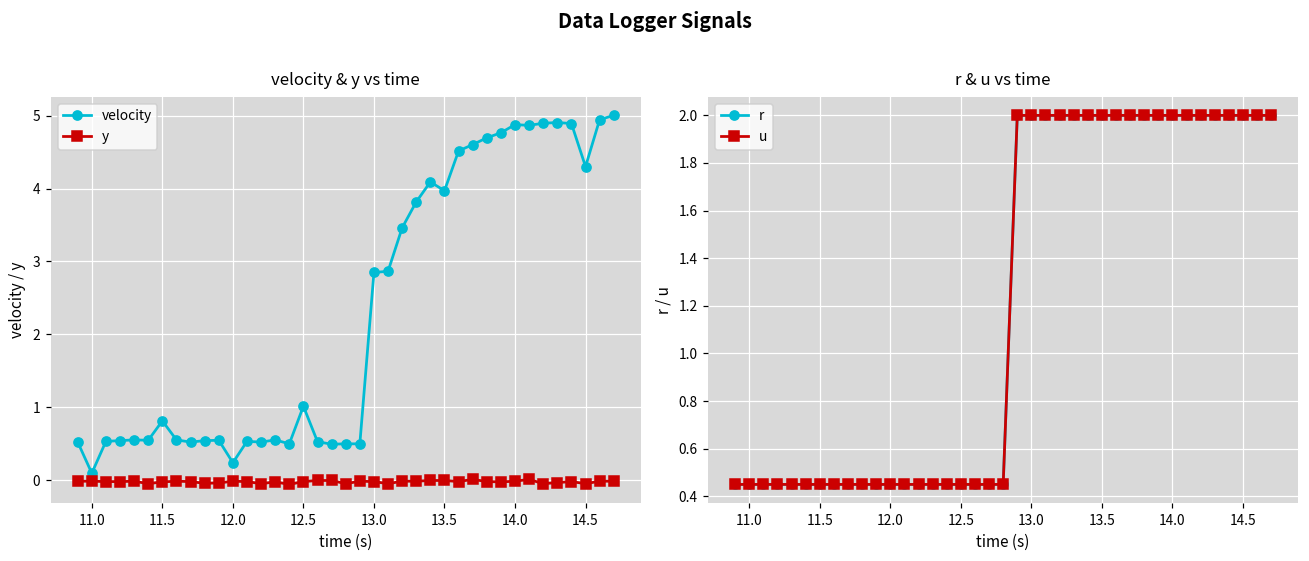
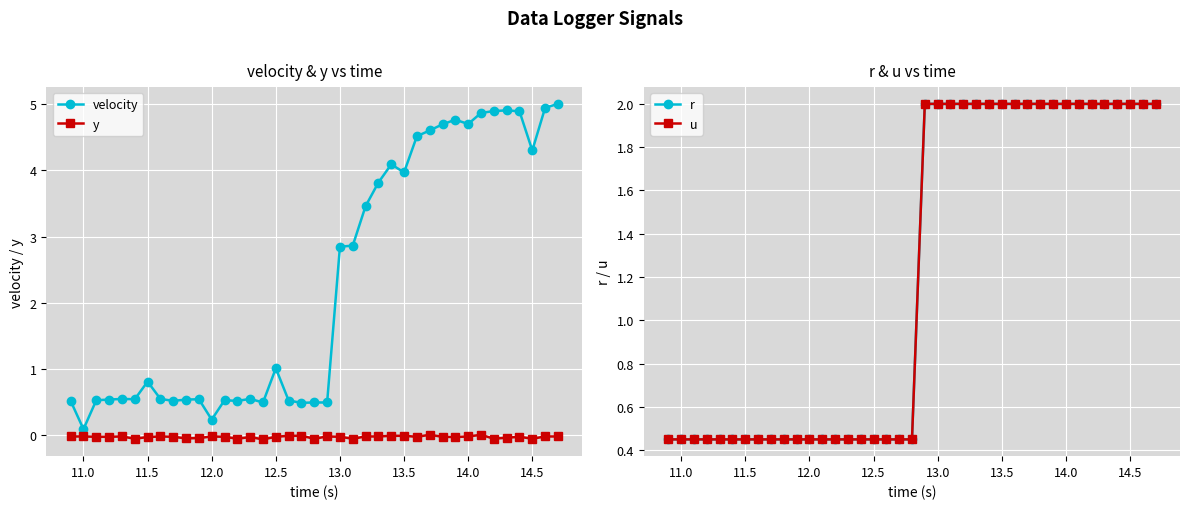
velocity & y vs time, velocity, 14.0: 4.9 -> 4.7
